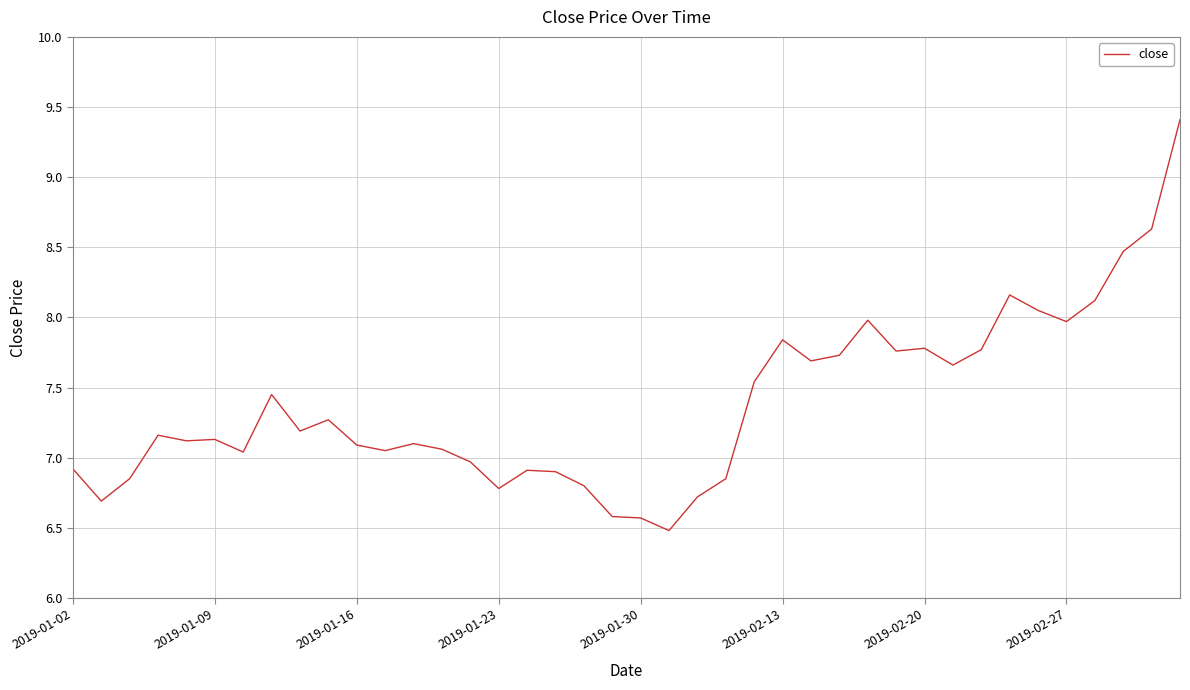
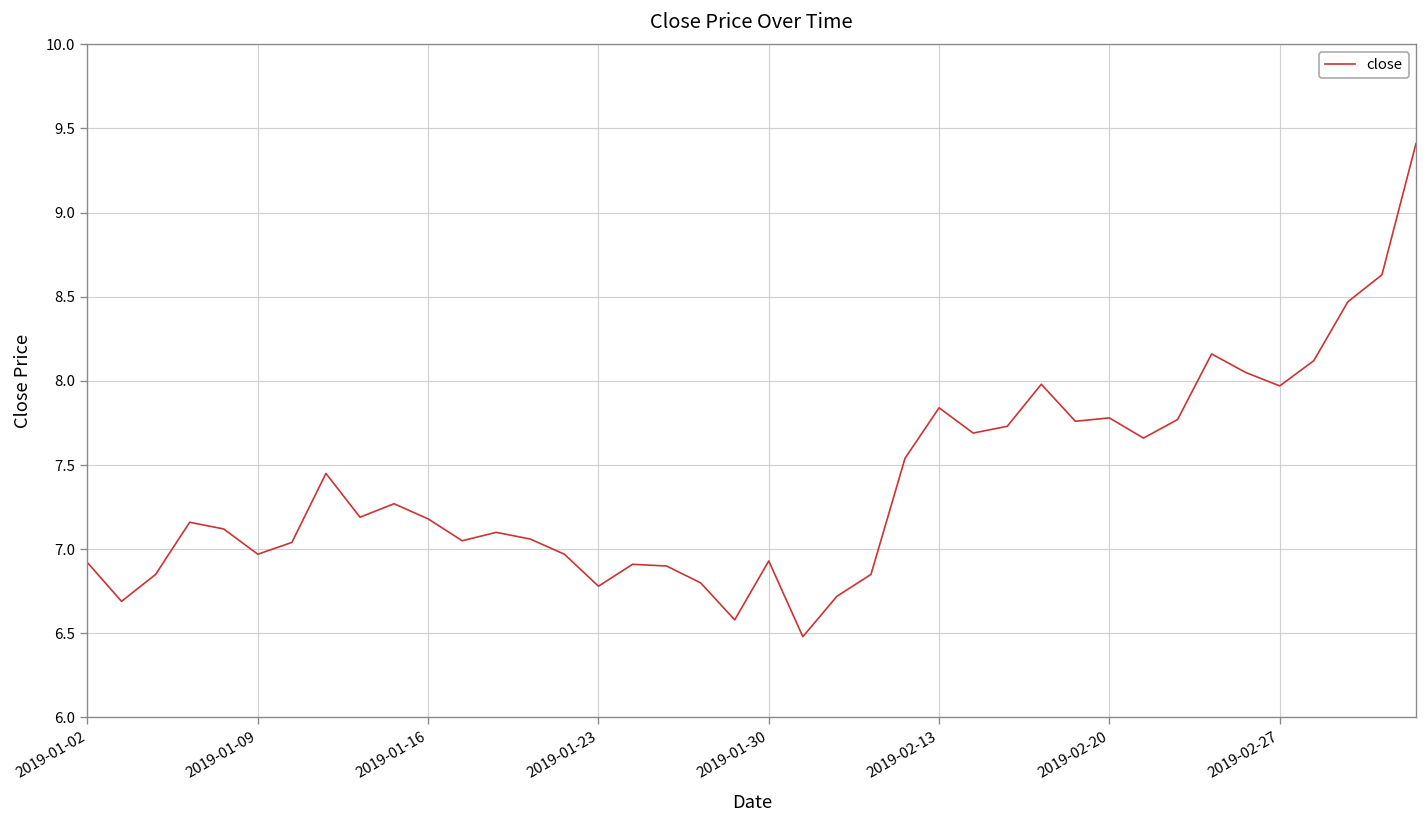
2019-01-09: 7.13 -> 6.97
2019-01-16: 7.09 -> 7.18
2019-01-30: 6.57 -> 6.93
